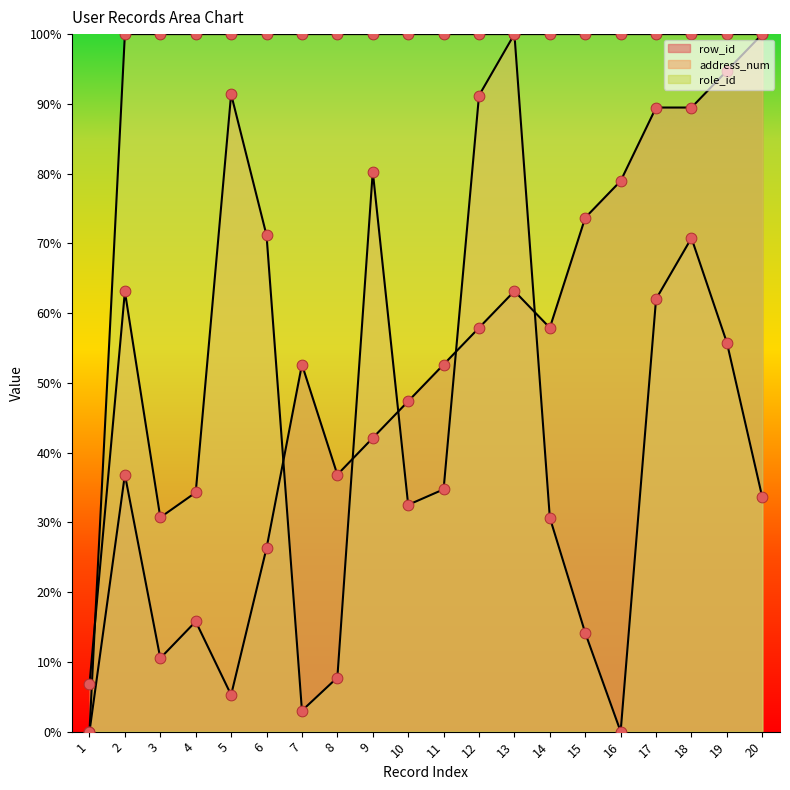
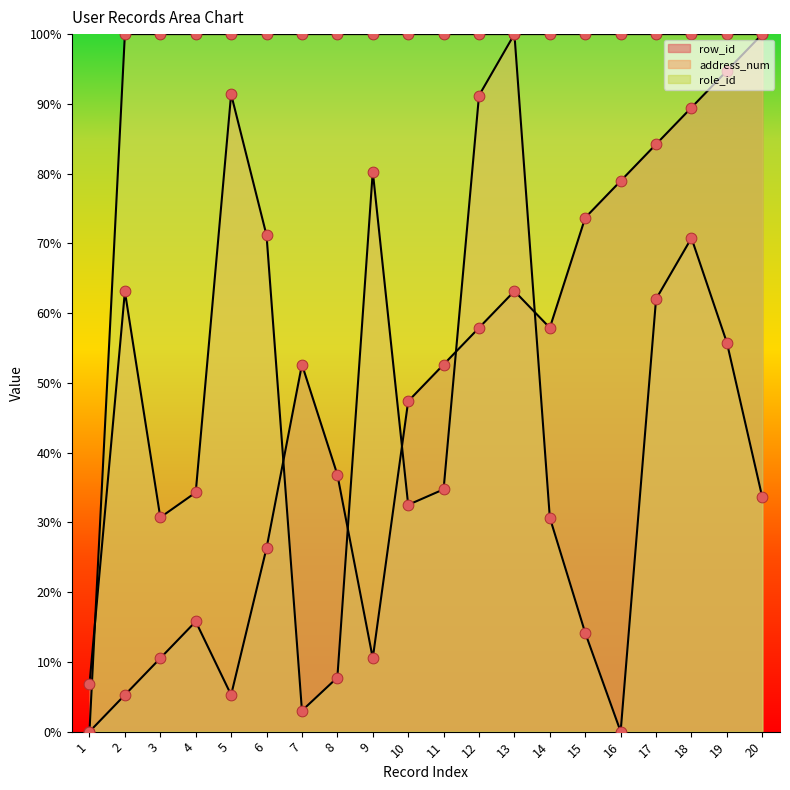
row_id, 2: 37% -> 5%
row_id, 9: 42% -> 11%
row_id, 17: 89% -> 84%
